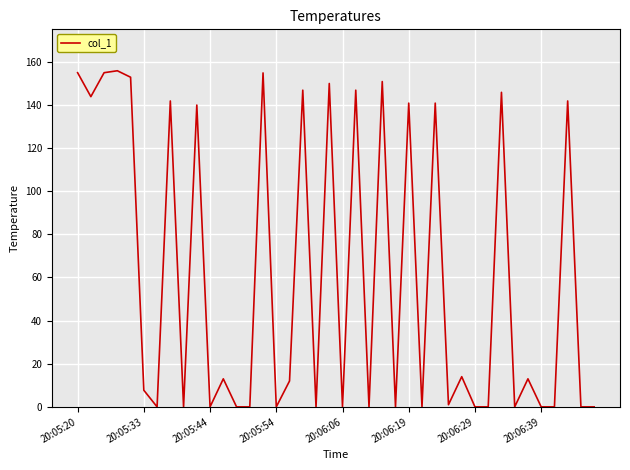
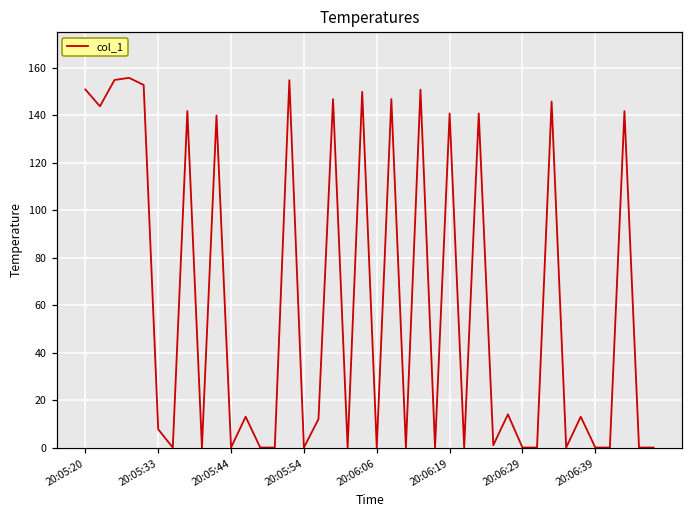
20:05:20: 155 -> 151
